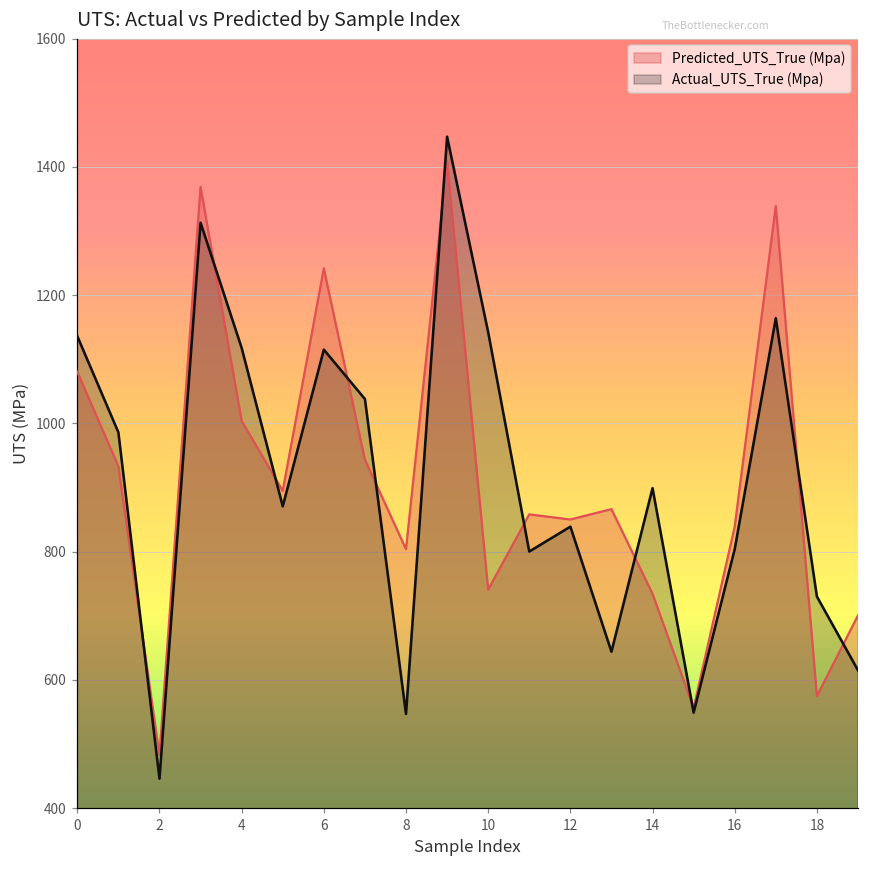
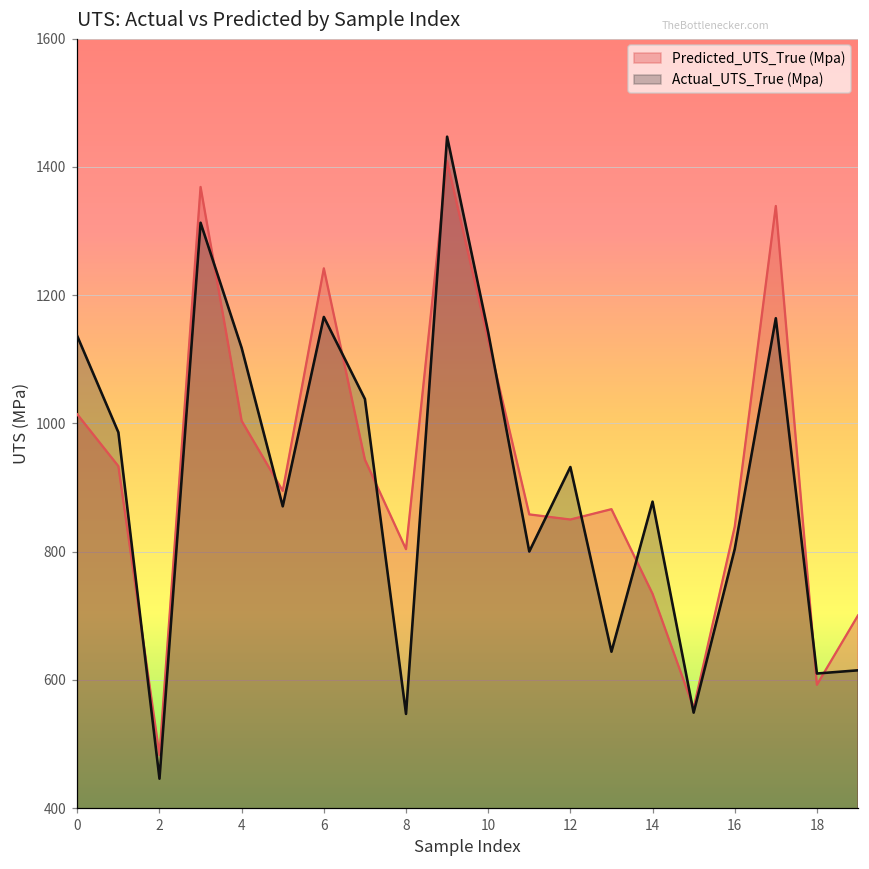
Predicted_UTS_True (Mpa), 0: 1080 -> 1010
Actual_UTS_True (Mpa), 6: 1120 -> 1170
Predicted_UTS_True (Mpa), 10: 740 -> 1130
Actual_UTS_True (Mpa), 12: 840 -> 930
Actual_UTS_True (Mpa), 14: 900 -> 880
Predicted_UTS_True (Mpa), 18: 570 -> 590
Actual_UTS_True (Mpa), 18: 730 -> 610
